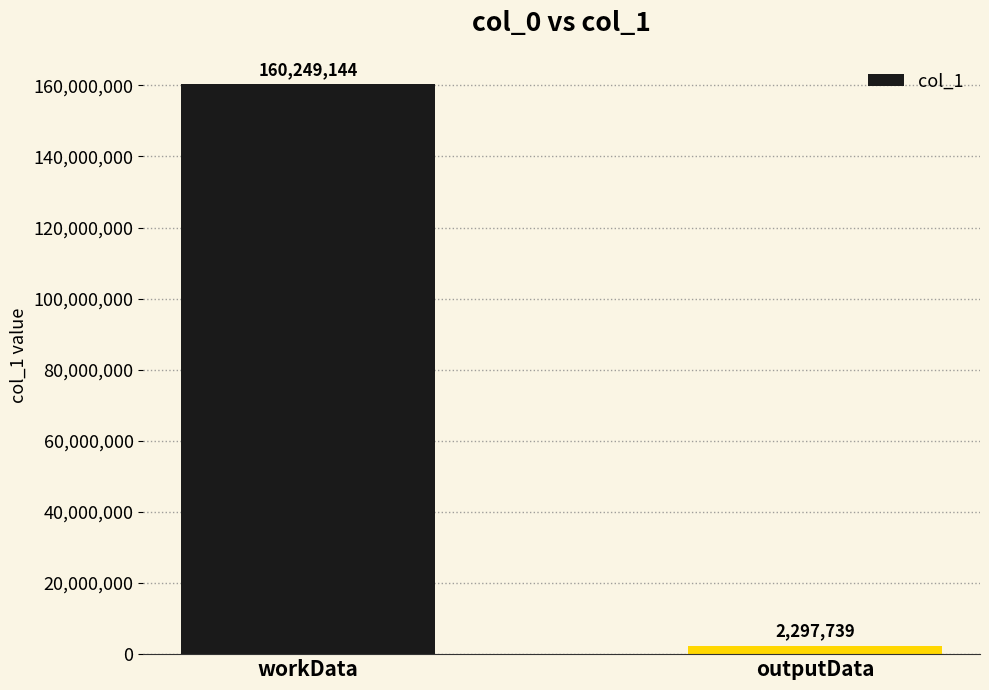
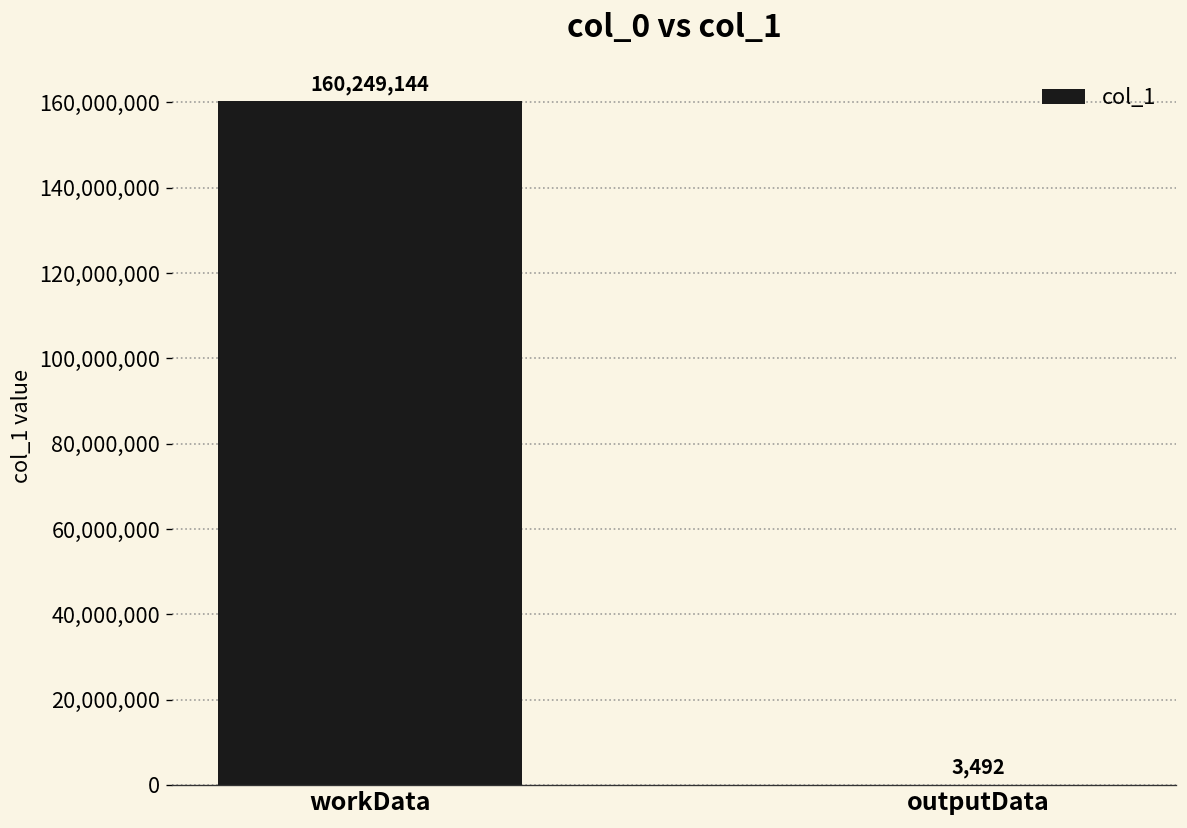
outputData: 2,297,739 -> 3,492
